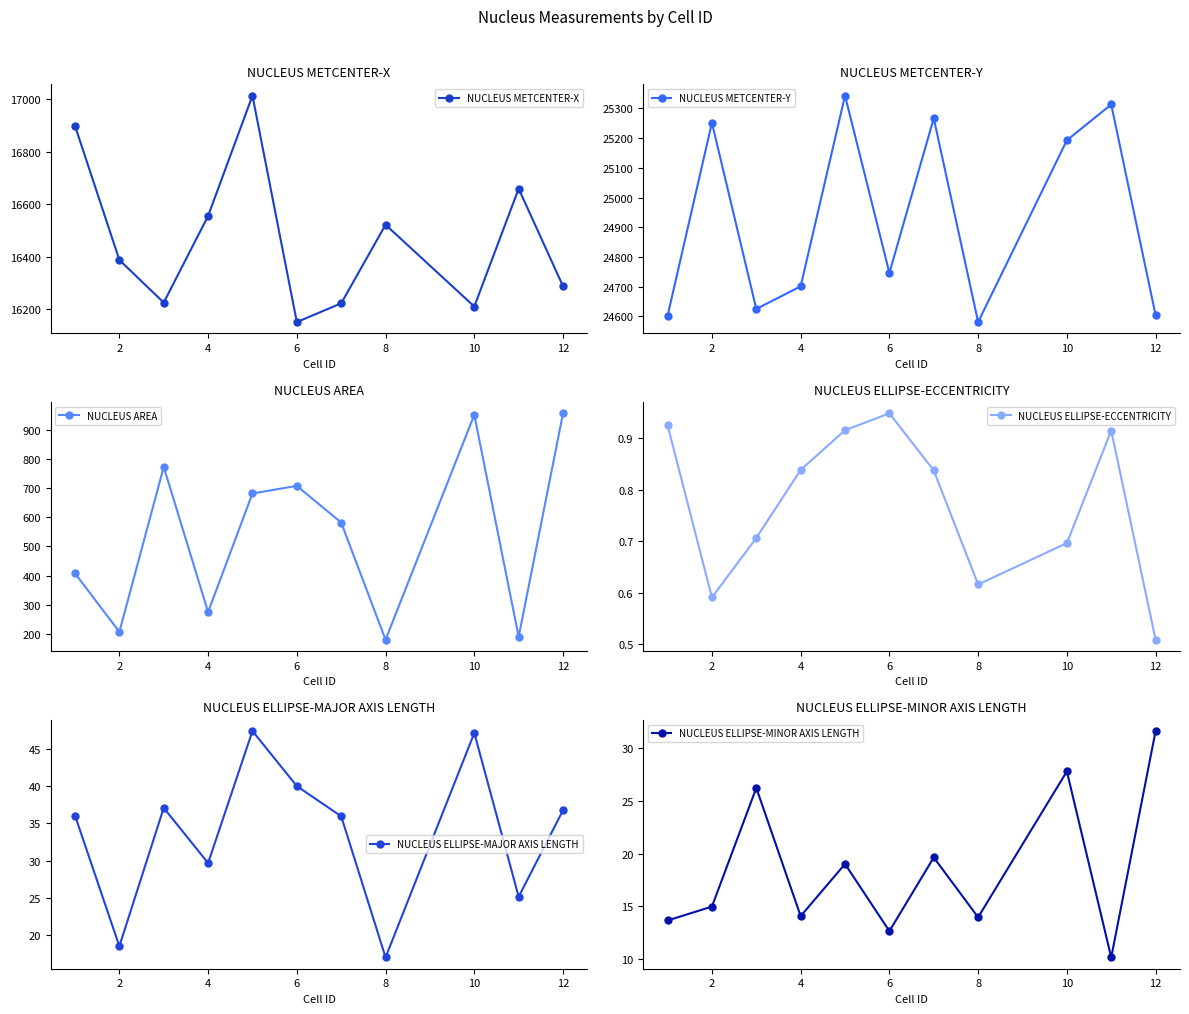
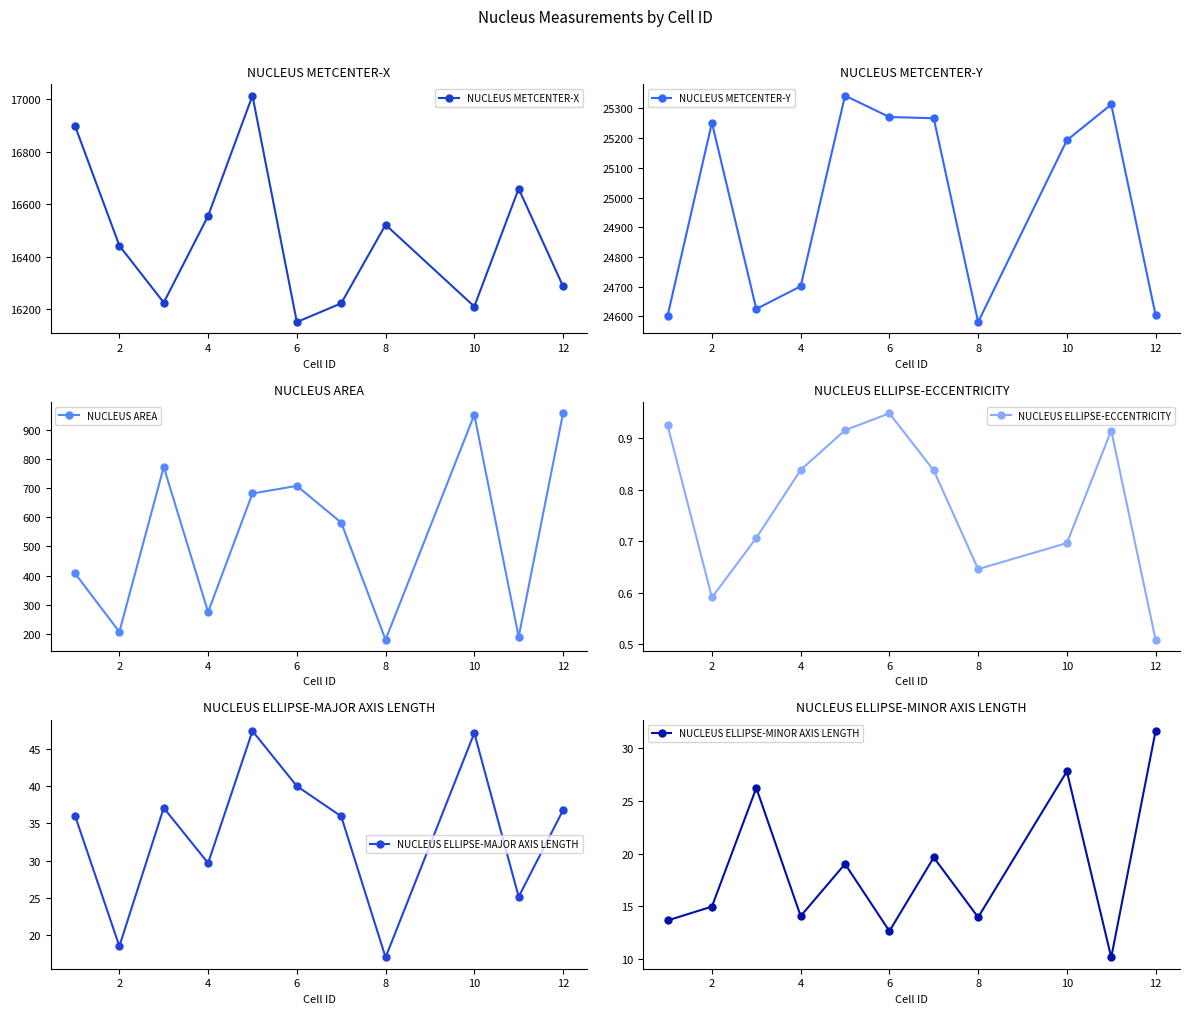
NUCLEUS METCENTER-X, 2: 16390 -> 16440
NUCLEUS METCENTER-Y, 6: 24750 -> 25270
NUCLEUS ELLIPSE-ECCENTRICITY, 8: 0.62 -> 0.65
